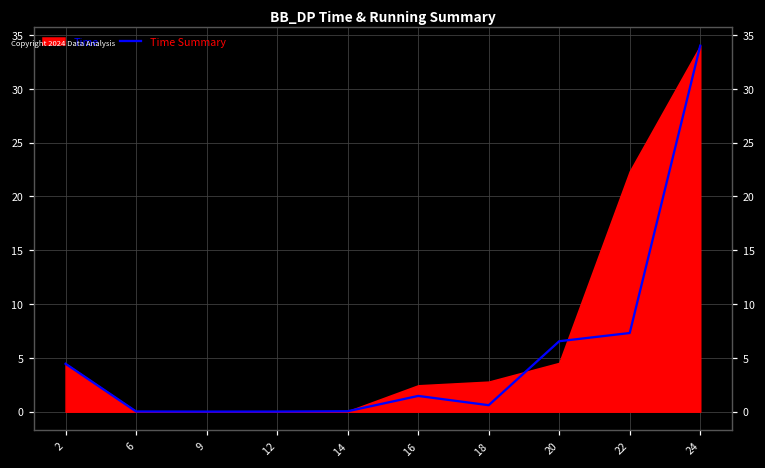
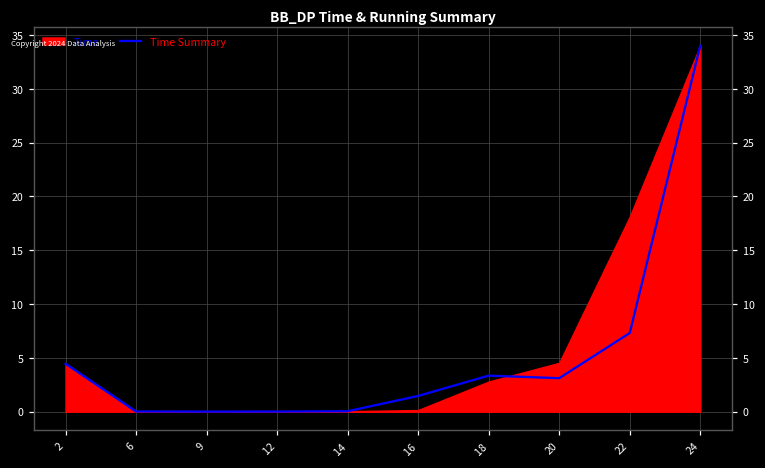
Time, 16: 2 -> 0
Time Summary, 18: 1 -> 3
Time Summary, 20: 7 -> 3
Time, 22: 22 -> 18
